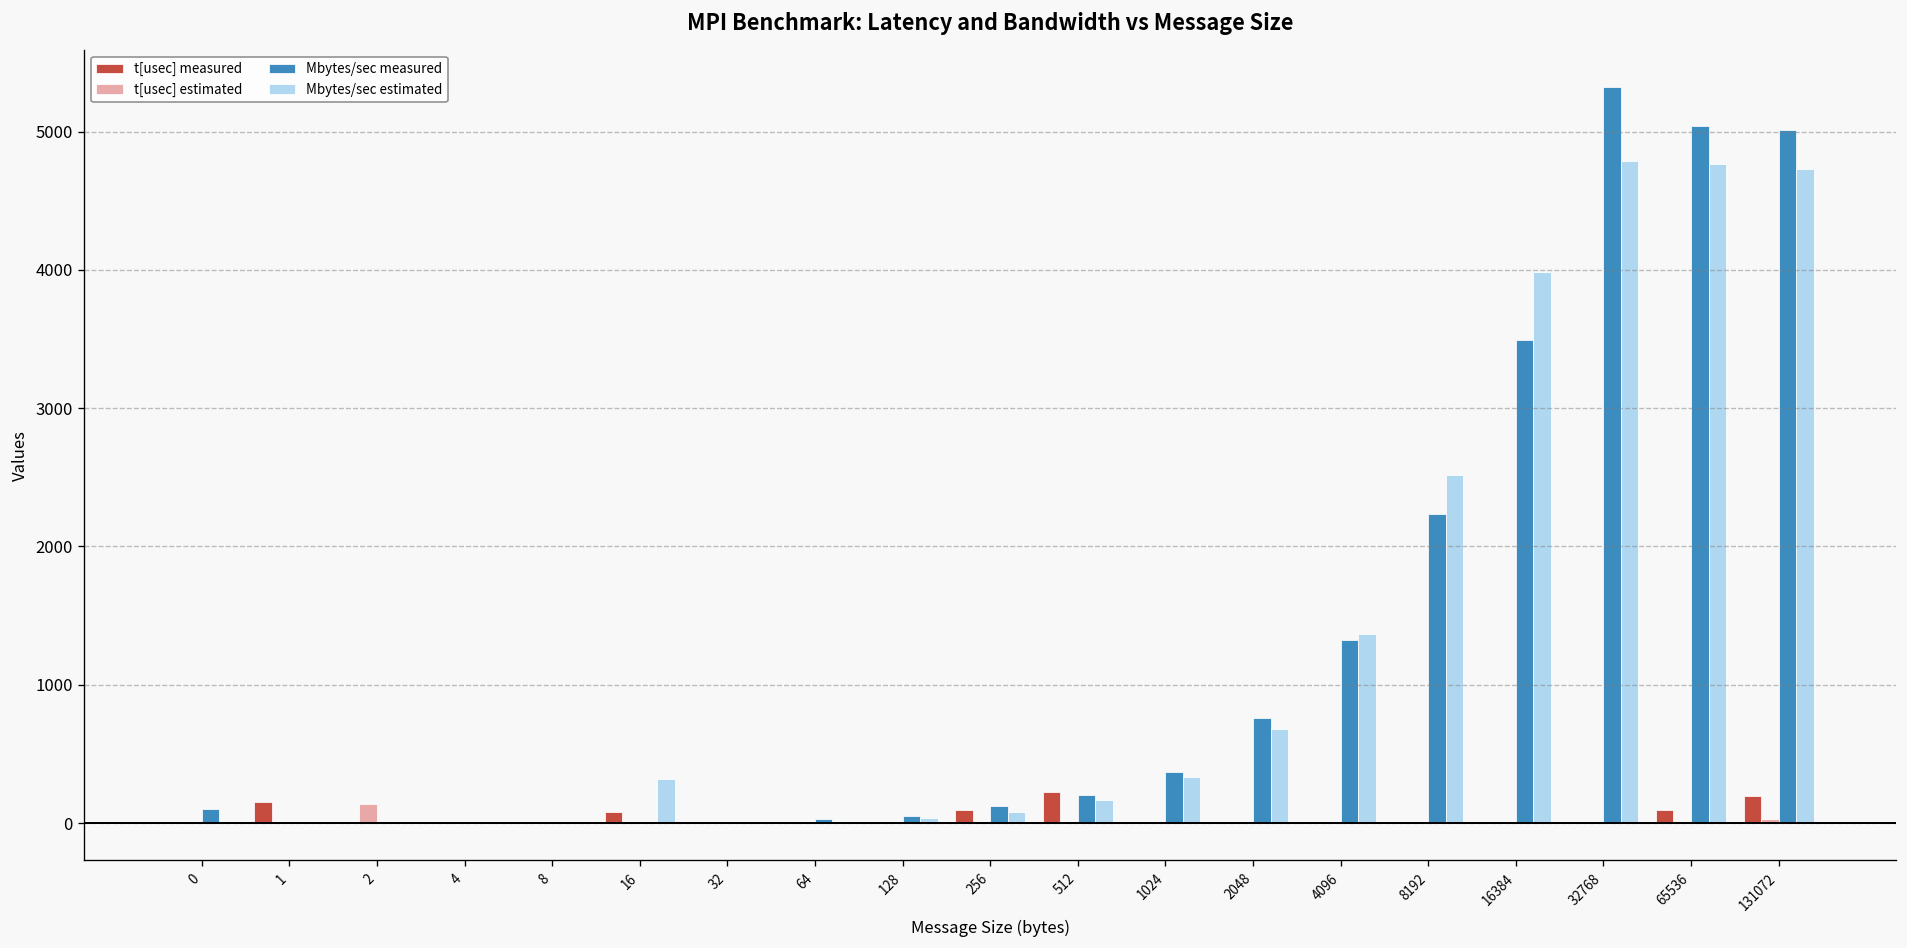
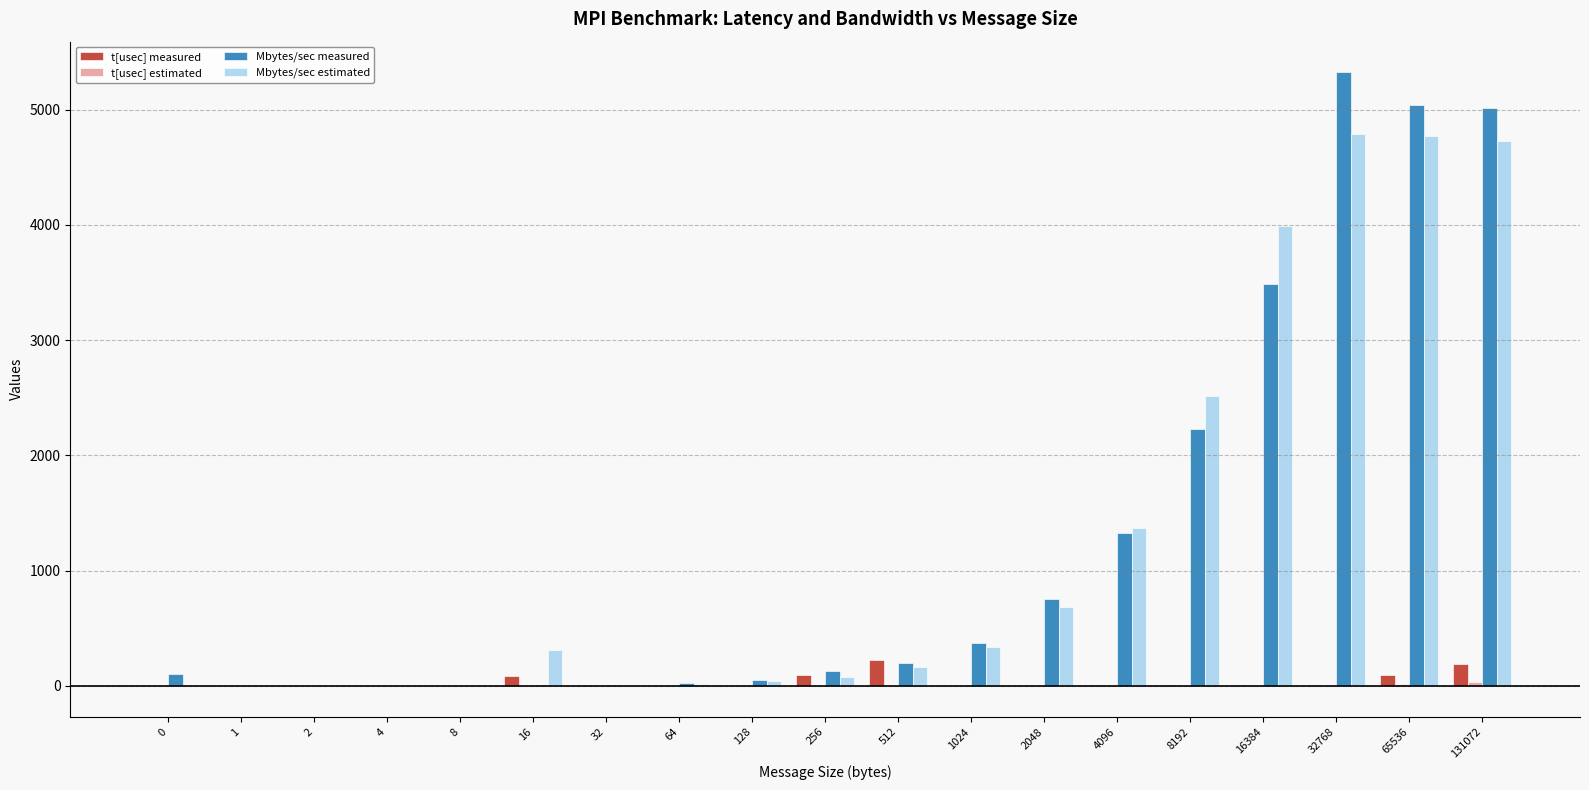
t[usec] measured, 1: 150 -> 0
t[usec] estimated, 2: 140 -> 0
